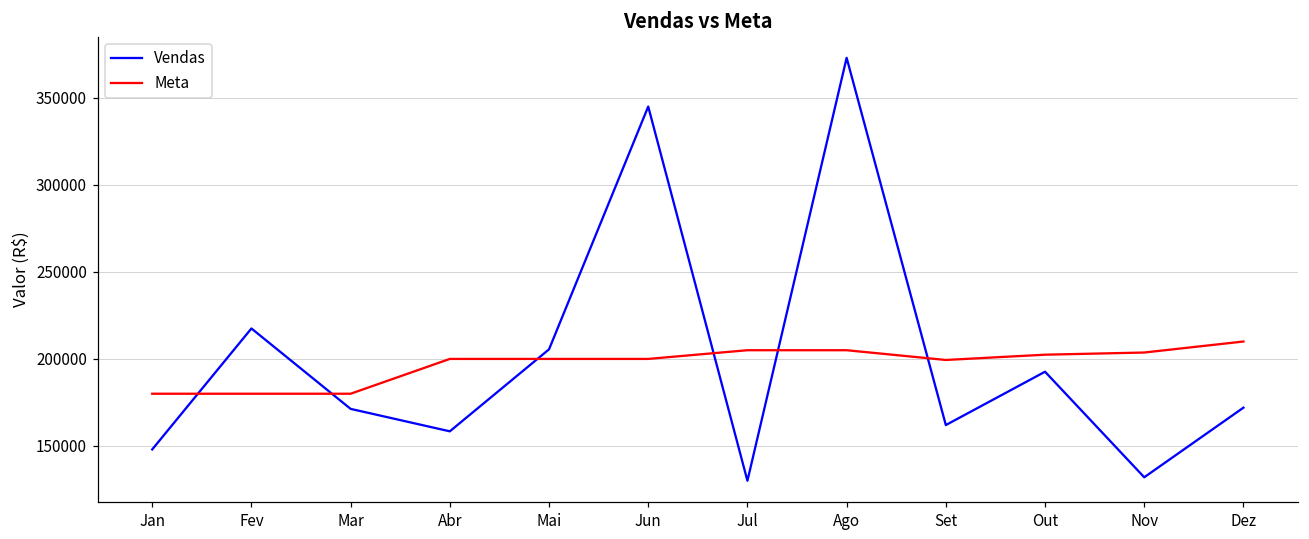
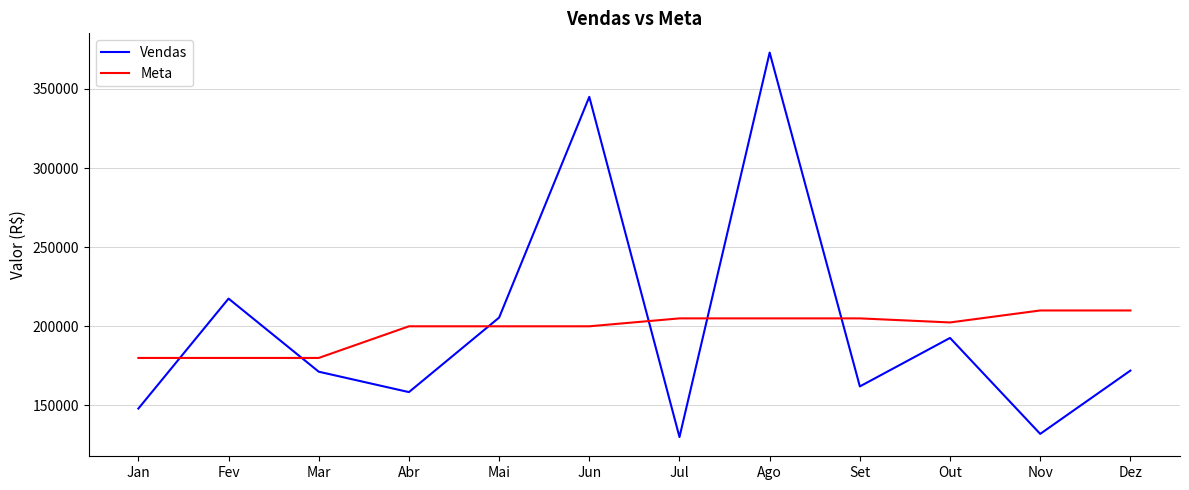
Meta, Set: 199000 -> 205000
Meta, Nov: 204000 -> 210000
